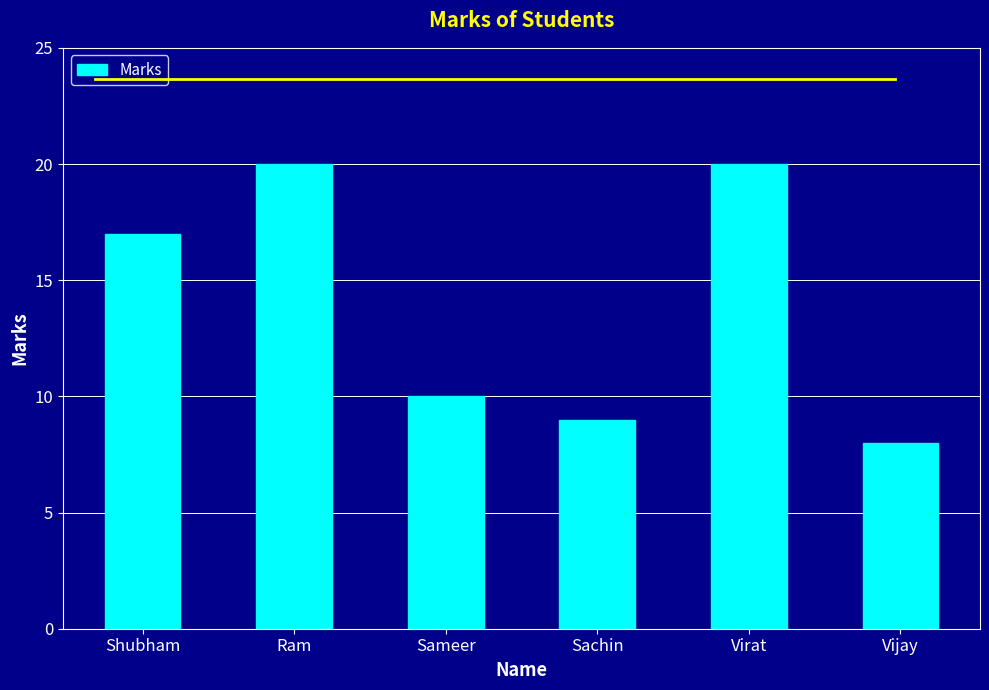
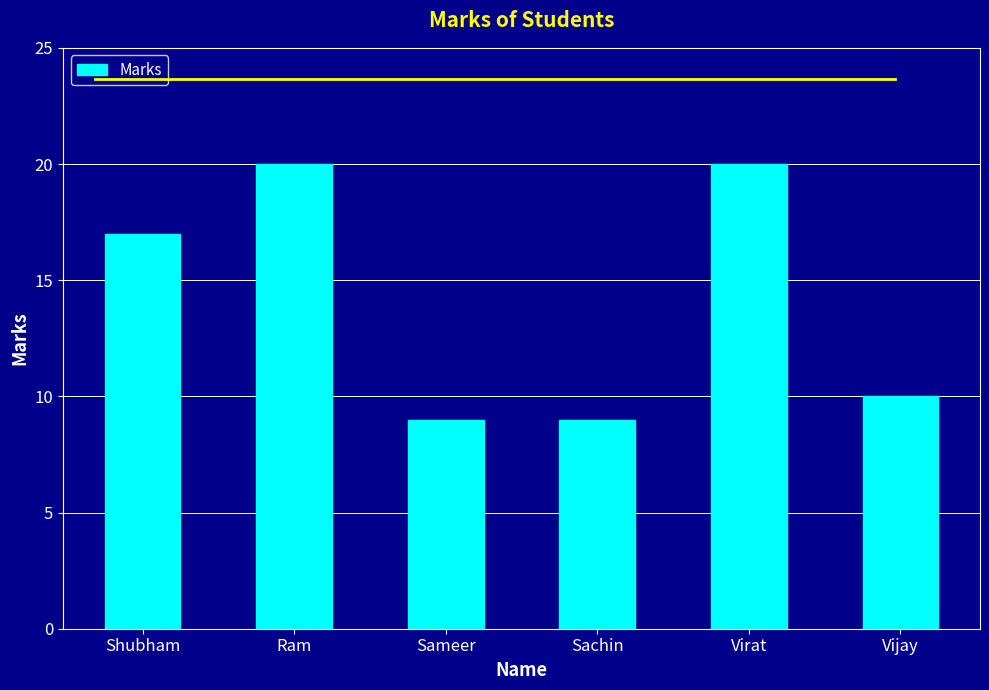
Sameer: 10 -> 9
Vijay: 8 -> 10
